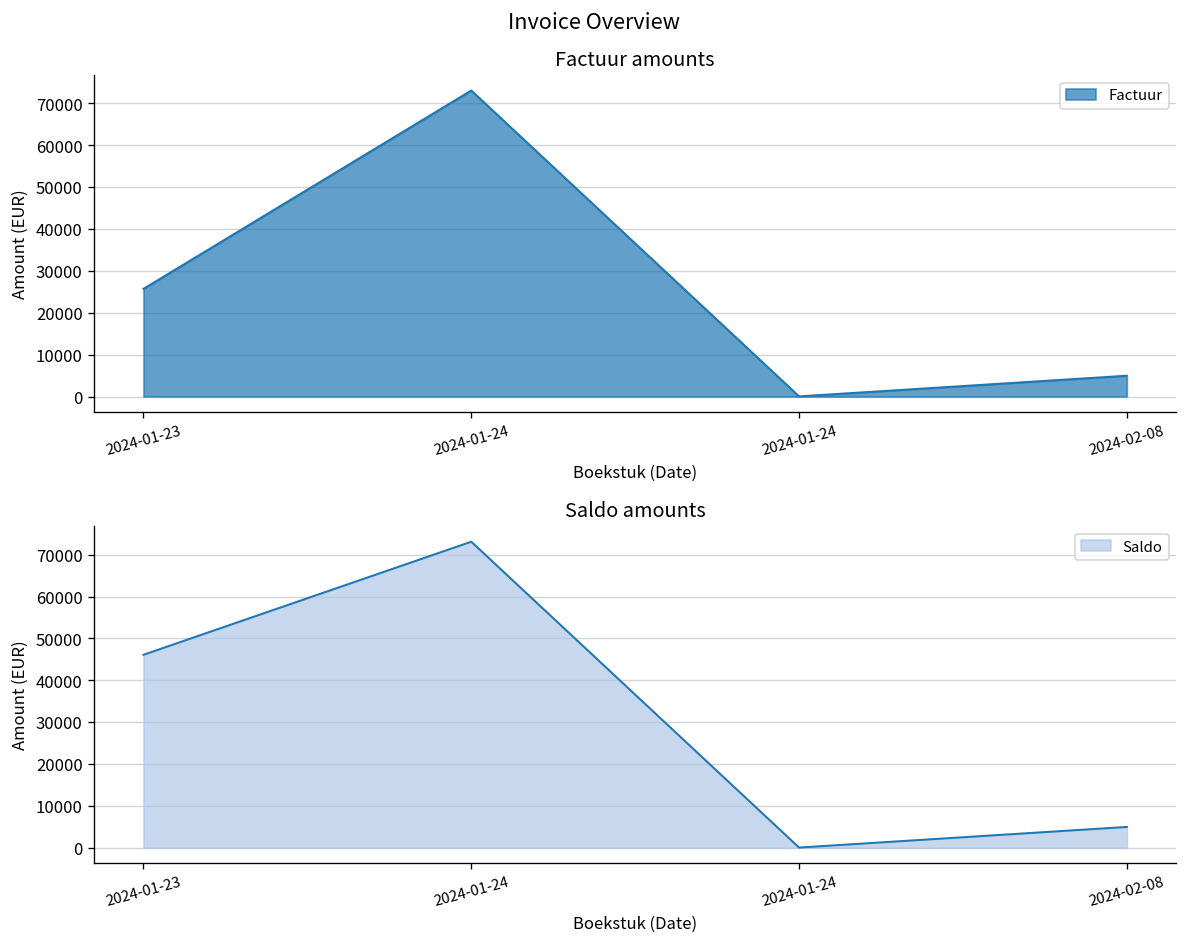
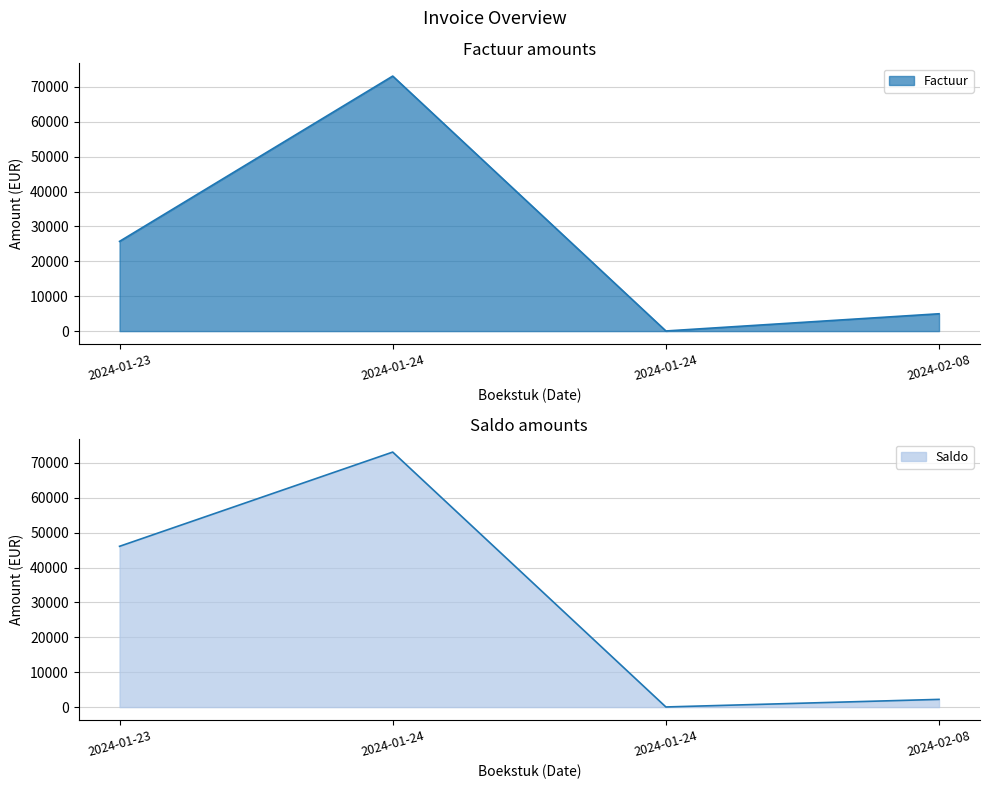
Saldo amounts, 2024-02-08: 5000 -> 2000
